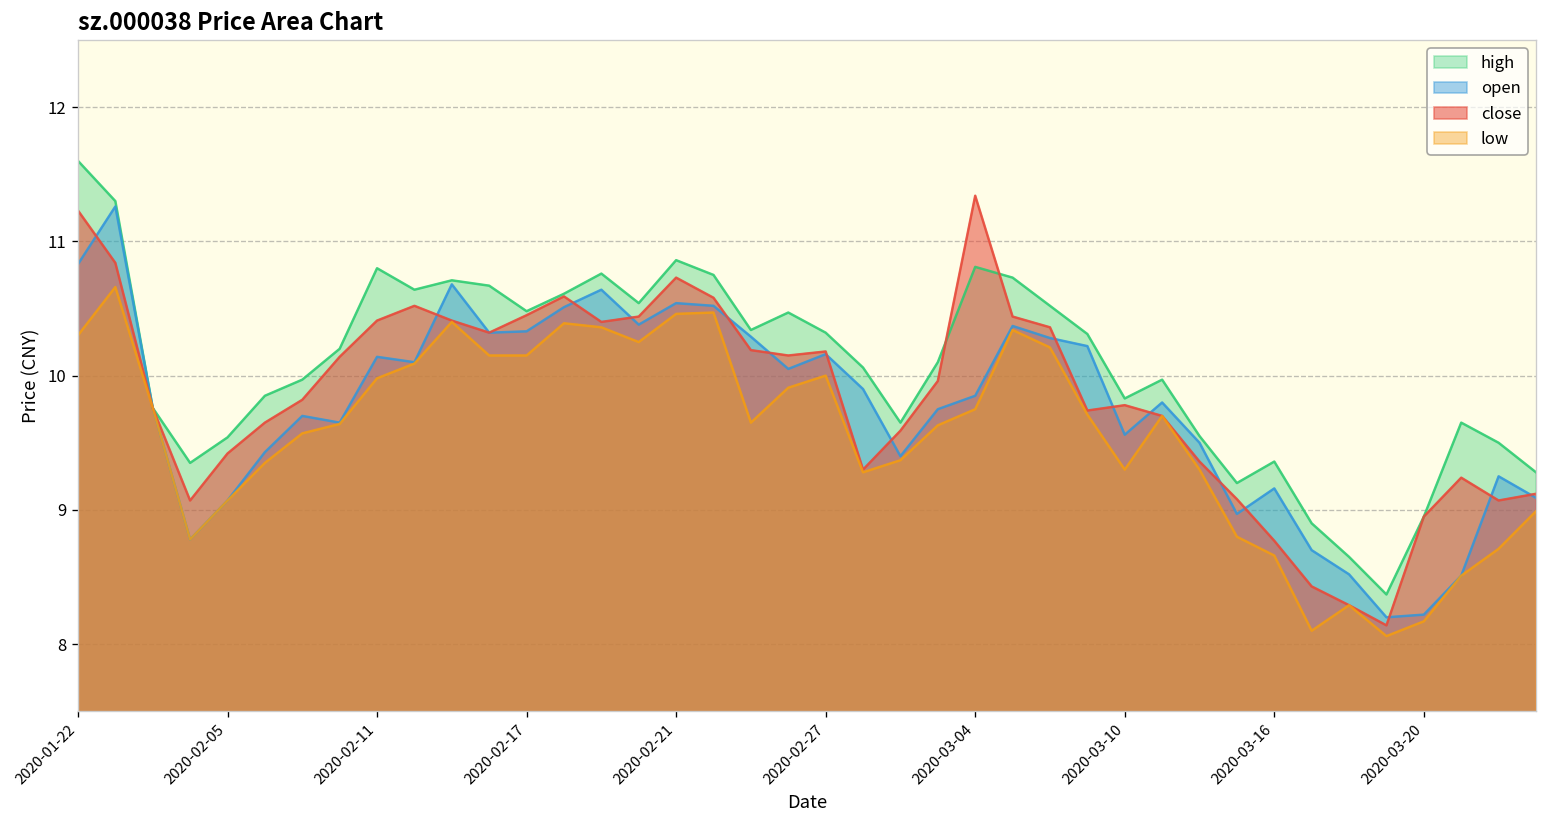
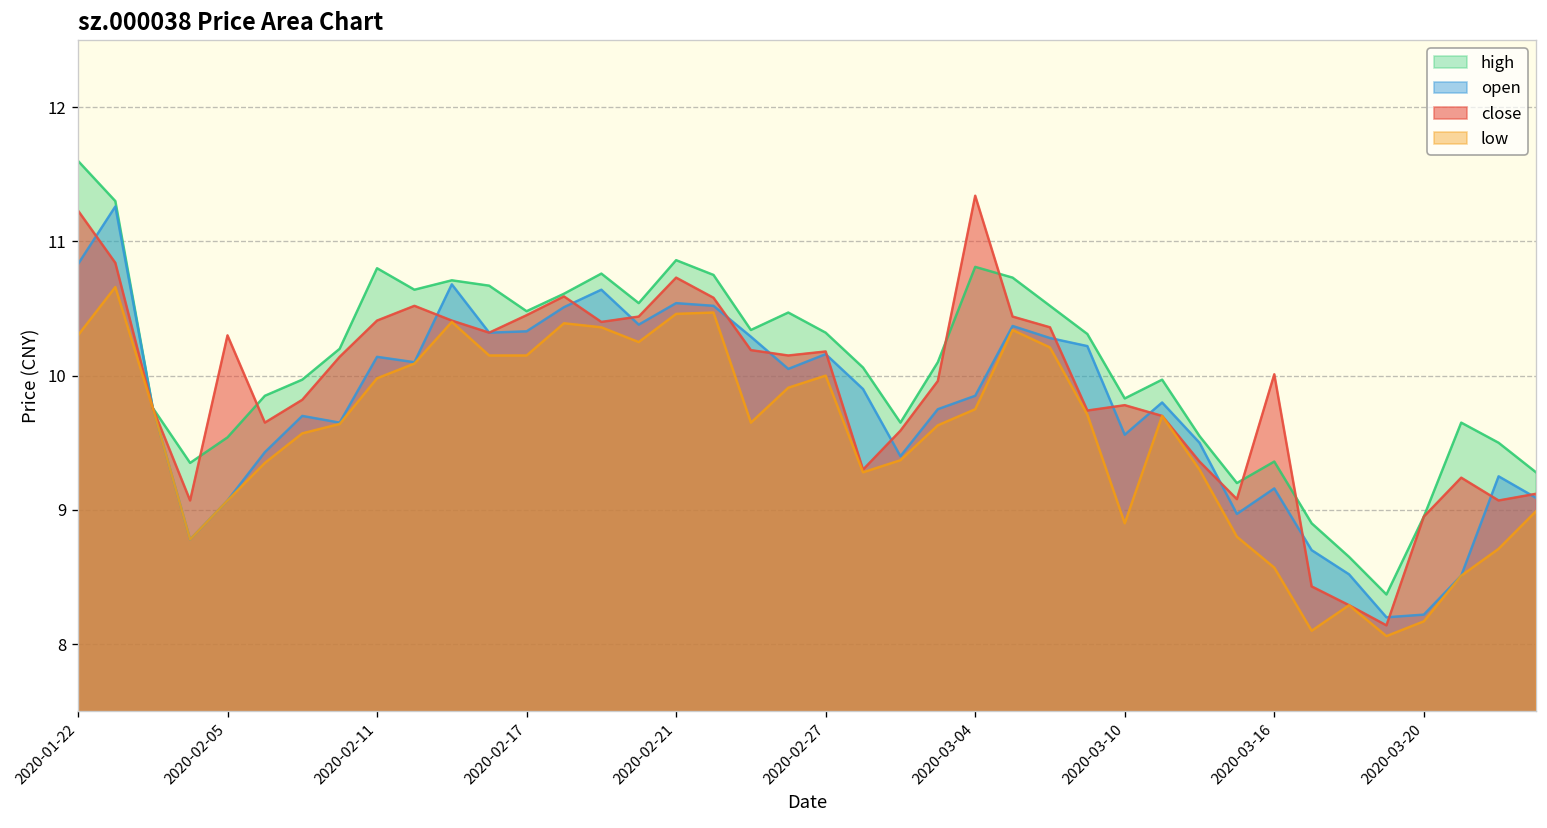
close, 2020-02-05: 9.42 -> 10.30
low, 2020-03-10: 9.3 -> 8.9
close, 2020-03-16: 8.77 -> 10.01
low, 2020-03-16: 8.66 -> 8.57
